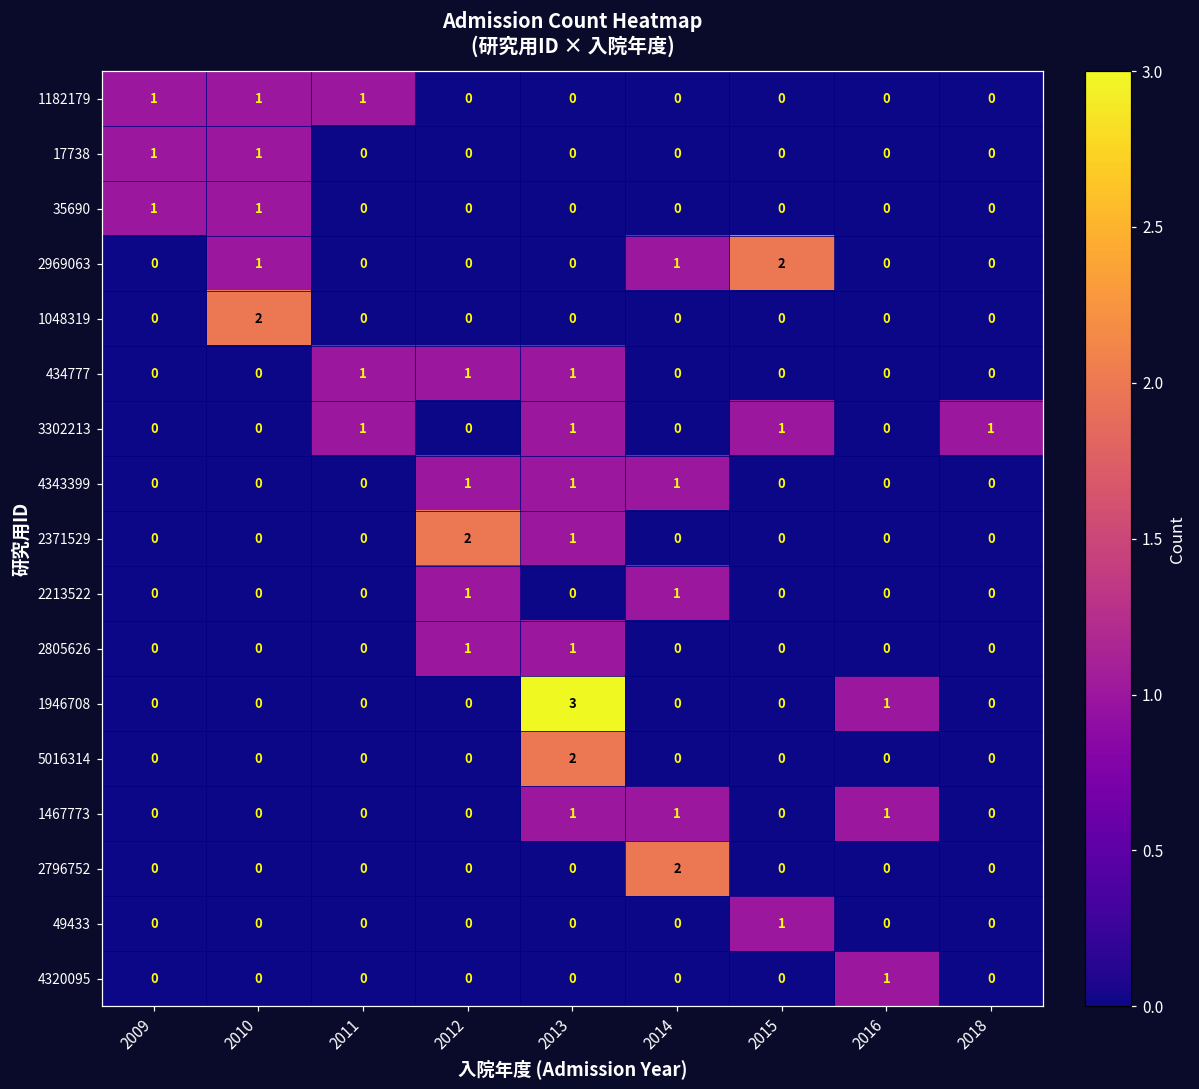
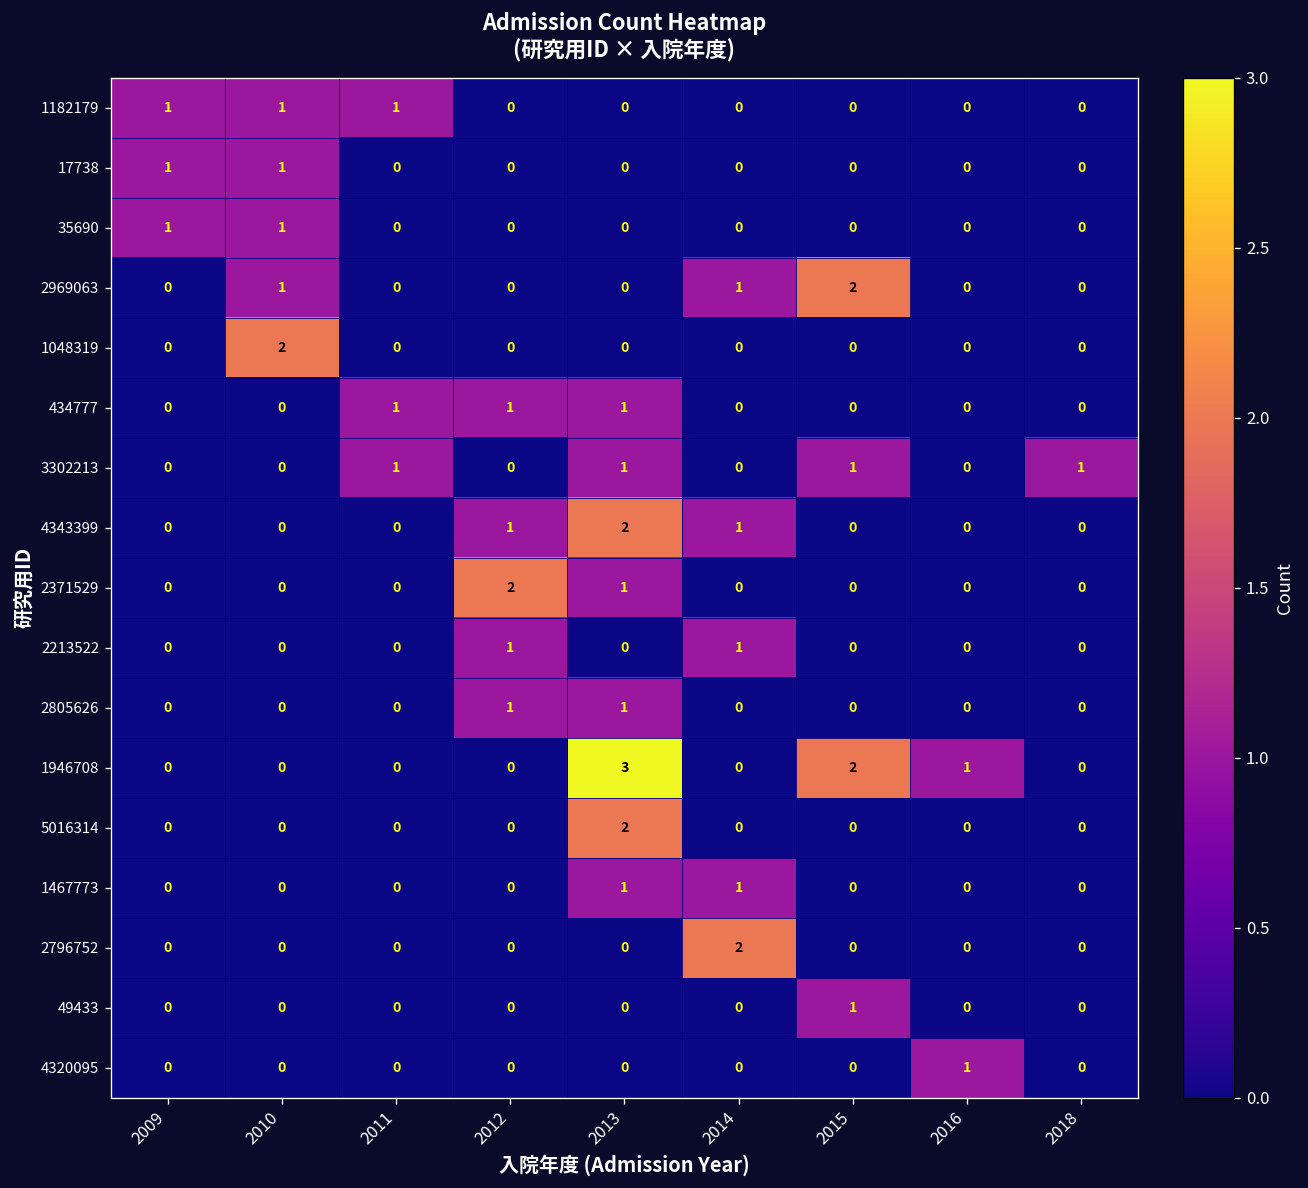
4343399, 2013: 1 -> 2
1946708, 2015: 0 -> 2
1467773, 2016: 1 -> 0
